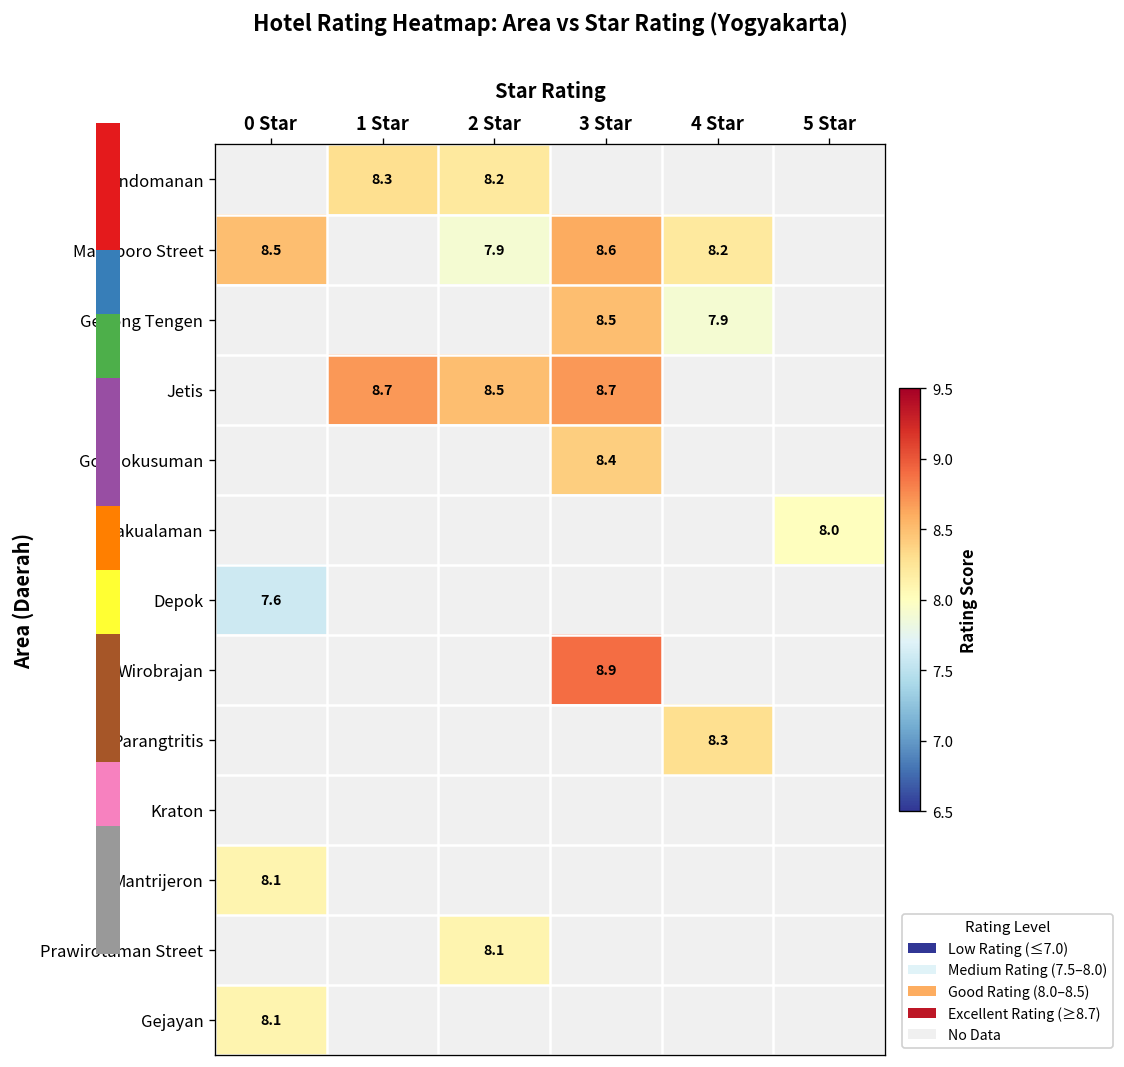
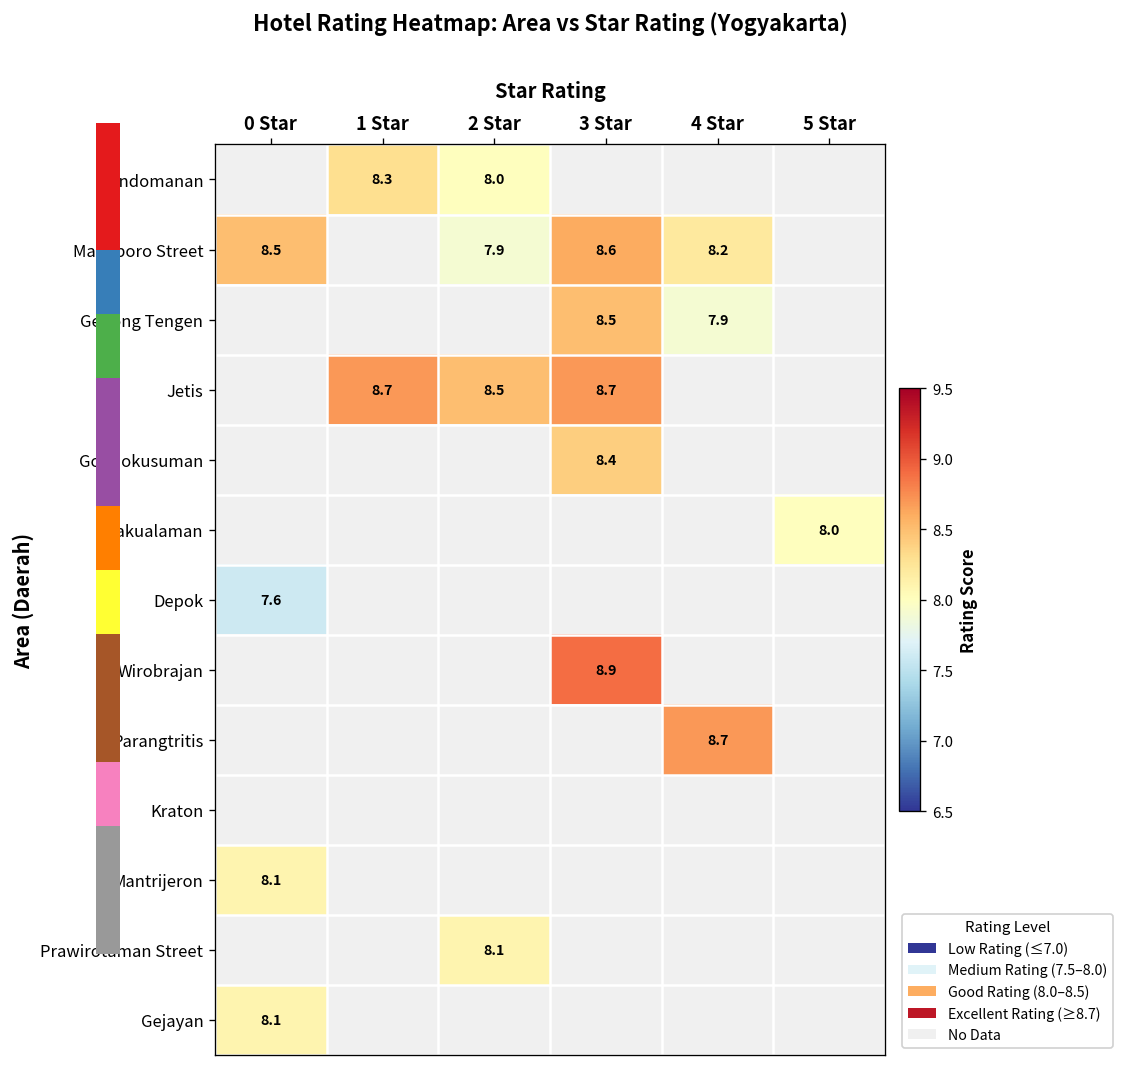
Hotel Rating Heatmap: Area vs Star Rating (Yogyakarta), Gondomanan, 2 Star: 8.2 -> 8.0
Hotel Rating Heatmap: Area vs Star Rating (Yogyakarta), Parangtritis, 4 Star: 8.3 -> 8.7
